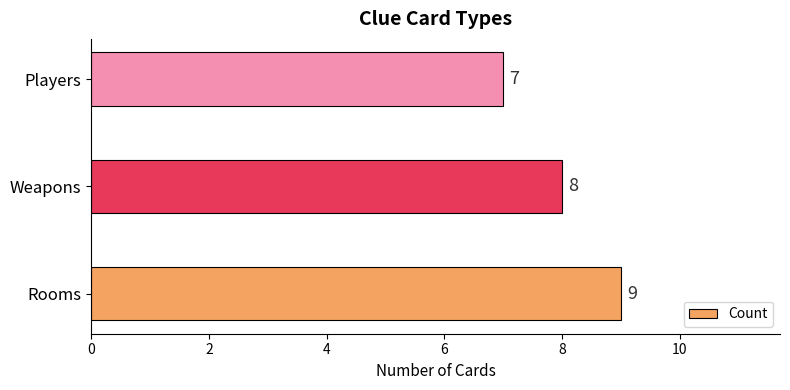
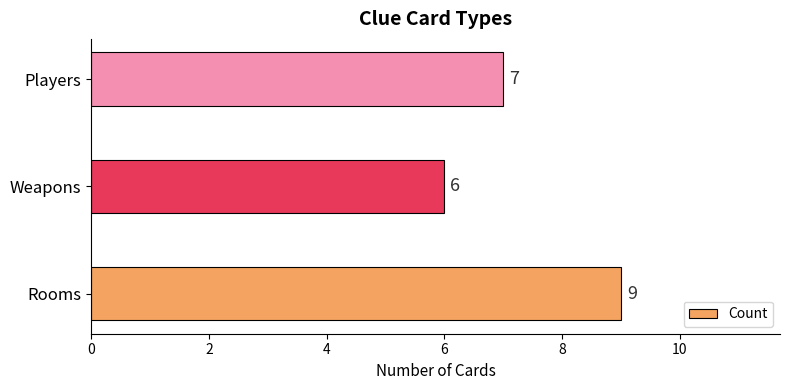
Weapons: 8 -> 6
